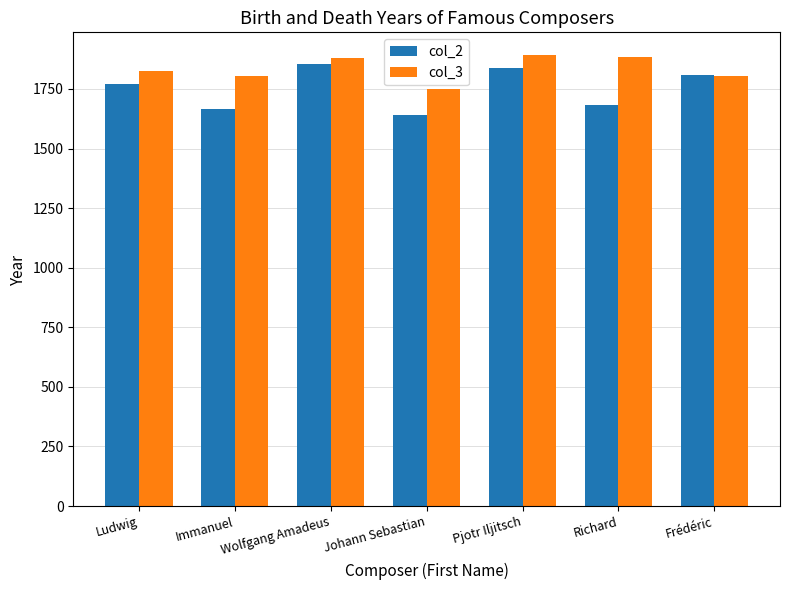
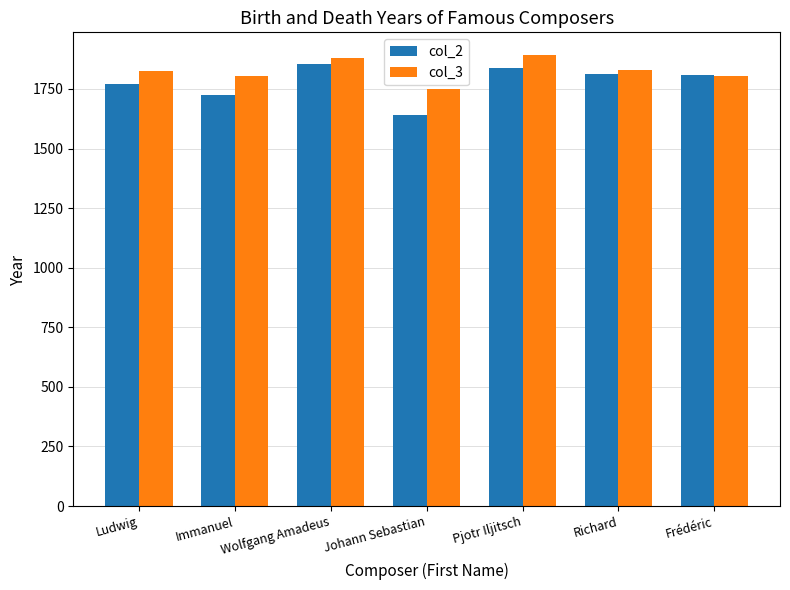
col_2, Immanuel: 1670 -> 1720
col_2, Richard: 1680 -> 1810
col_3, Richard: 1880 -> 1830
